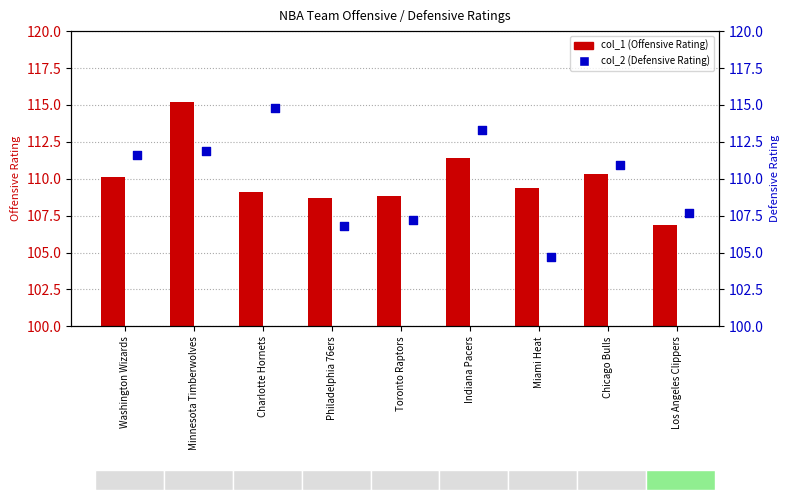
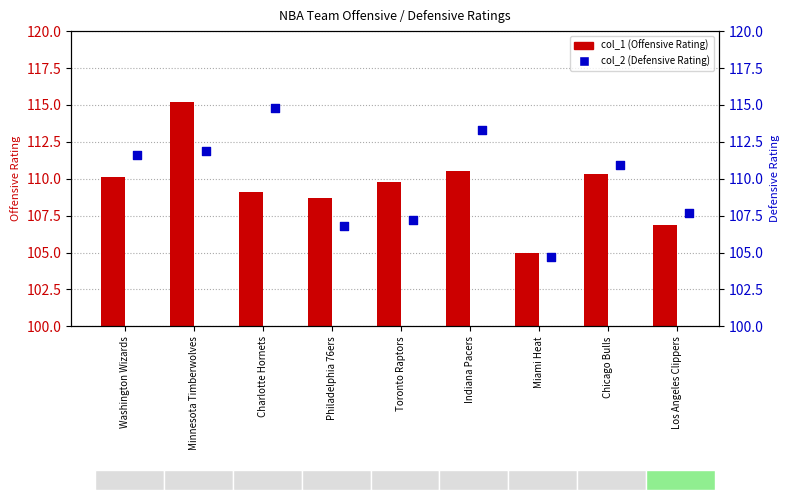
col_1 (Offensive Rating), Toronto Raptors: 108.8 -> 109.8
col_1 (Offensive Rating), Indiana Pacers: 111.4 -> 110.5
col_1 (Offensive Rating), Miami Heat: 109.4 -> 105.0
